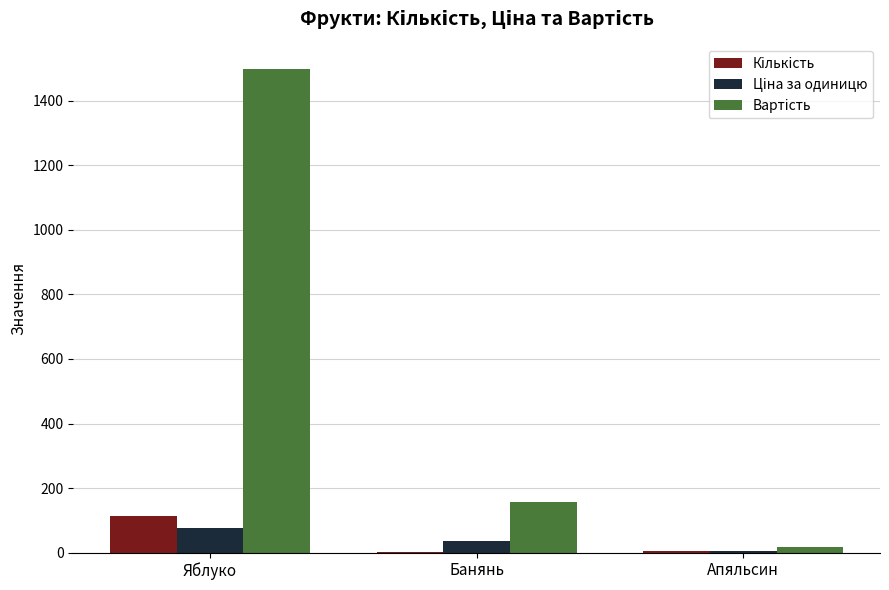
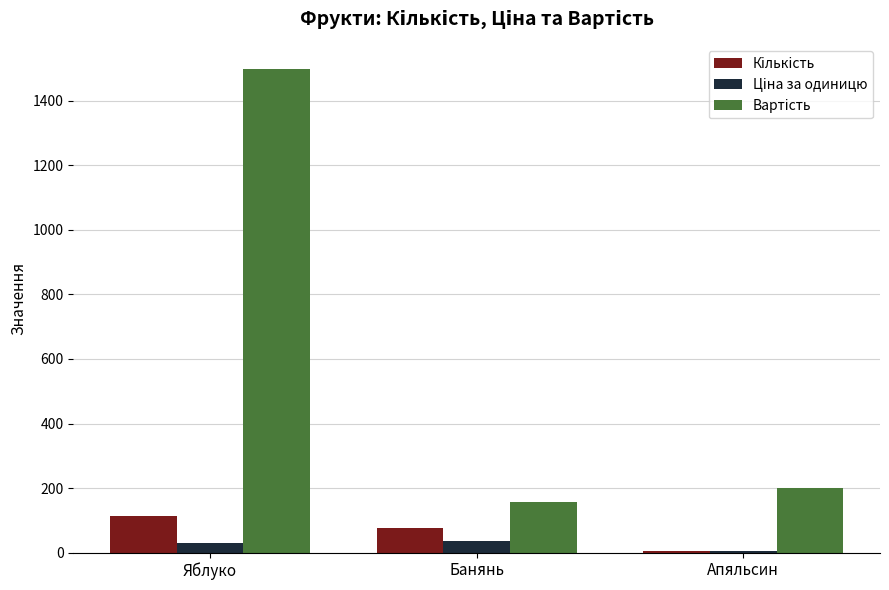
Ціна за одиницю, Яблуко: 80 -> 30
Кількість, Банянь: 0 -> 80
Вартість, Апяльсин: 20 -> 200
